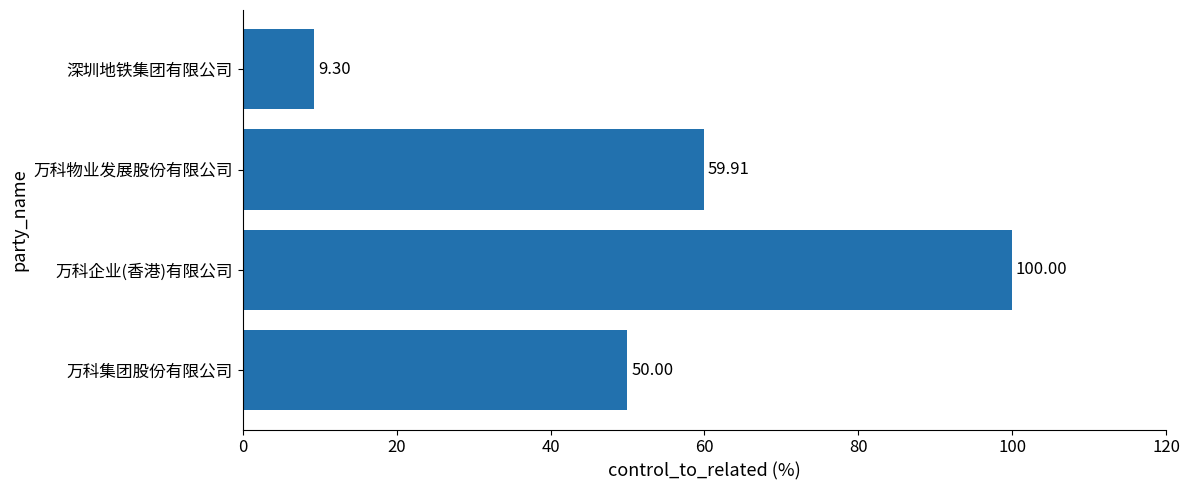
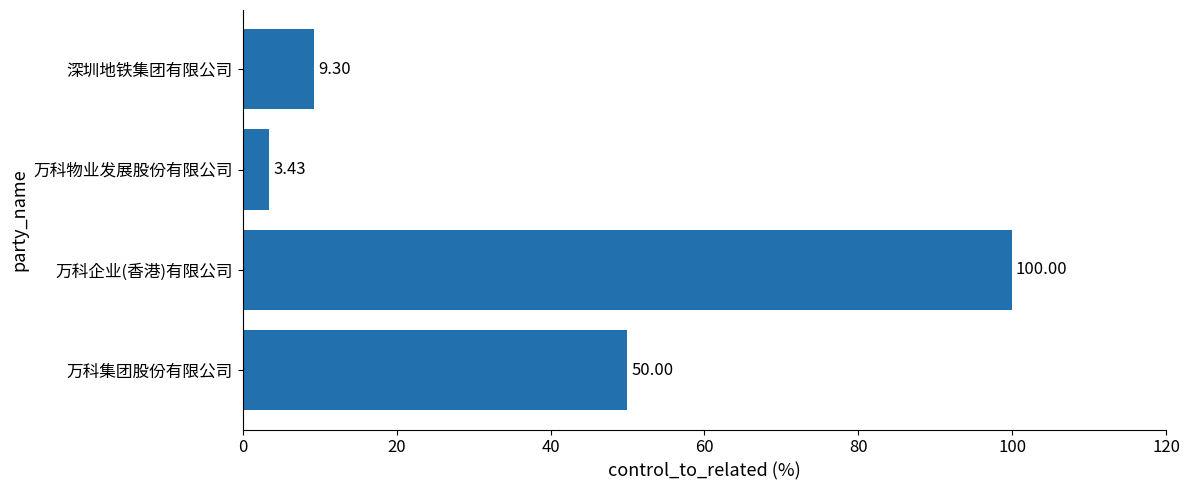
万科物业发展股份有限公司: 59.91 -> 3.43
